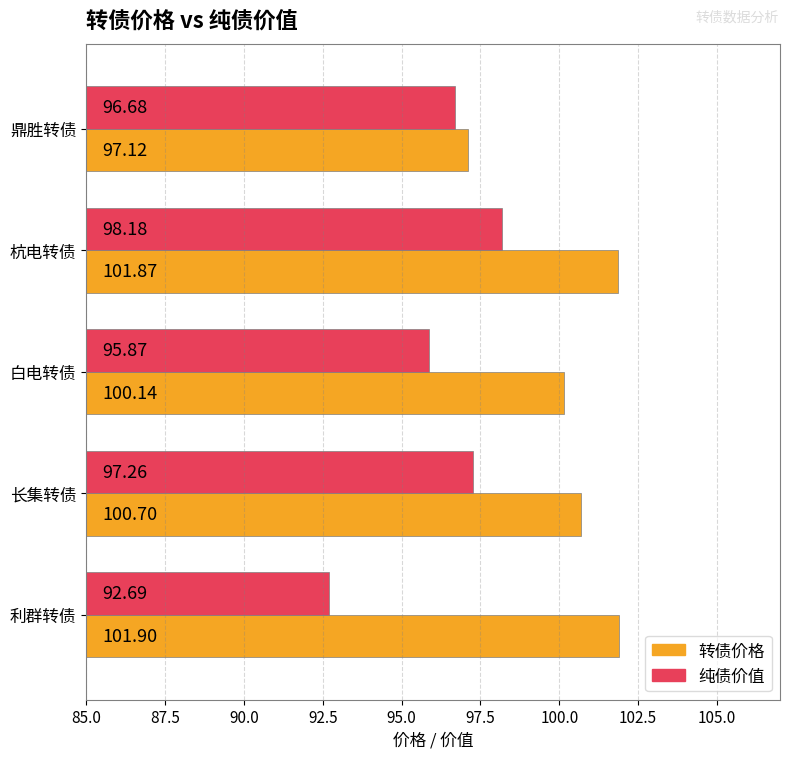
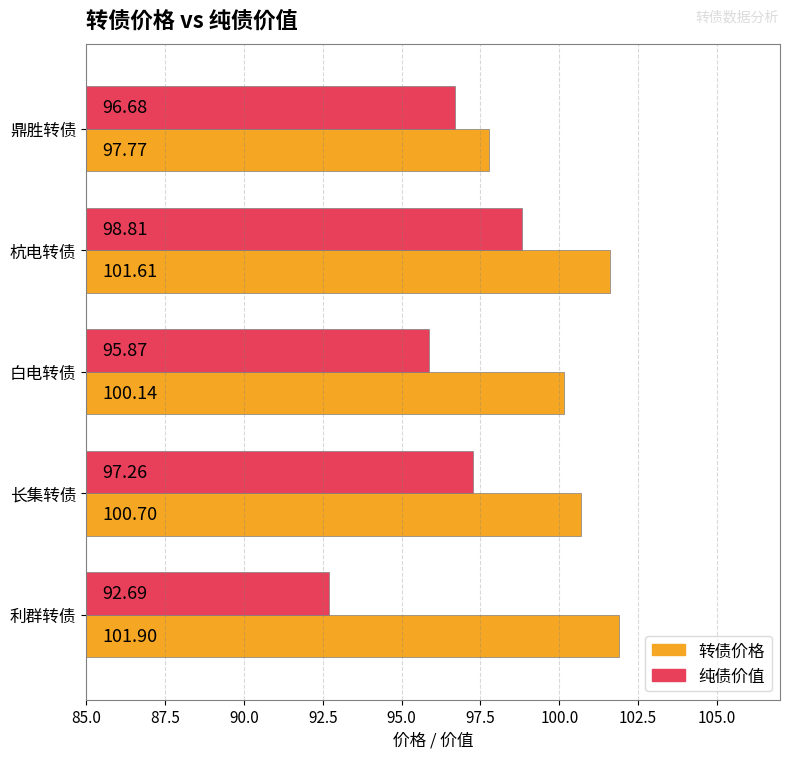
转债价格, 鼎胜转债: 97.12 -> 97.77
纯债价值, 杭电转债: 98.18 -> 98.81
转债价格, 杭电转债: 101.87 -> 101.61
